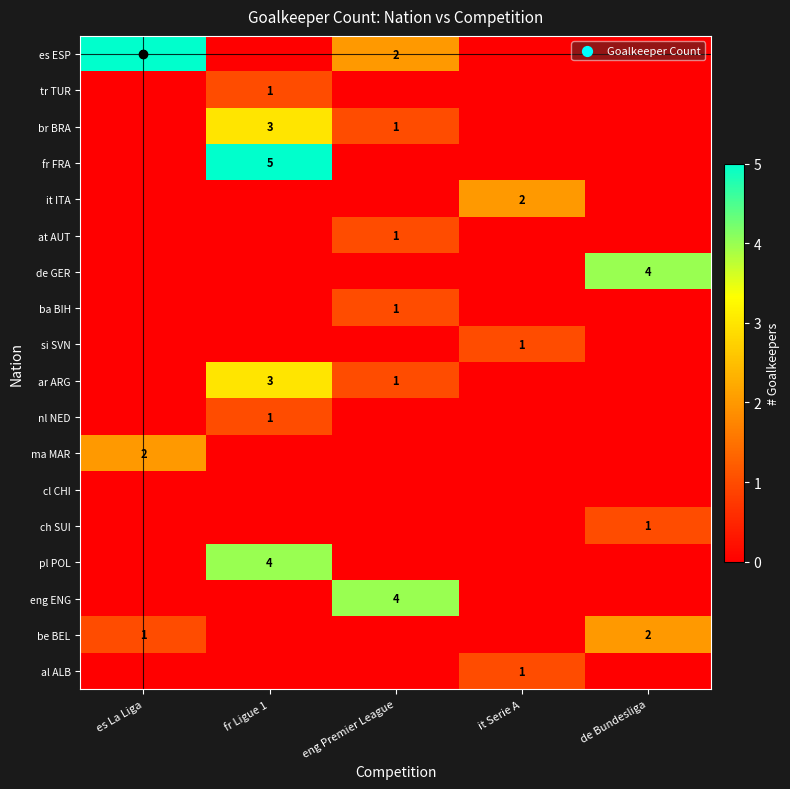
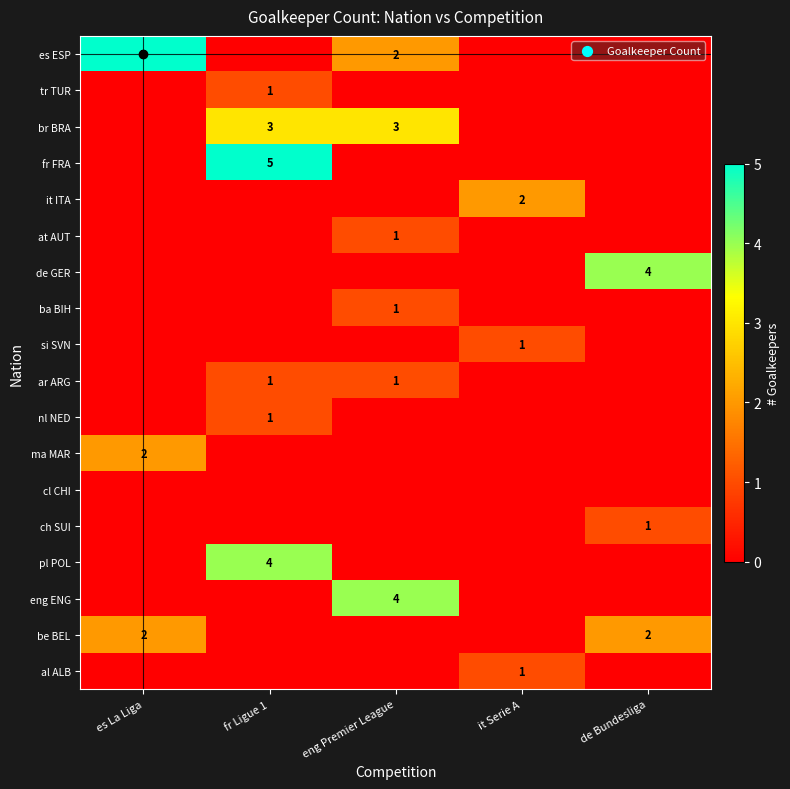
br BRA, eng Premier League: 1 -> 3
ar ARG, fr Ligue 1: 3 -> 1
be BEL, es La Liga: 1 -> 2
